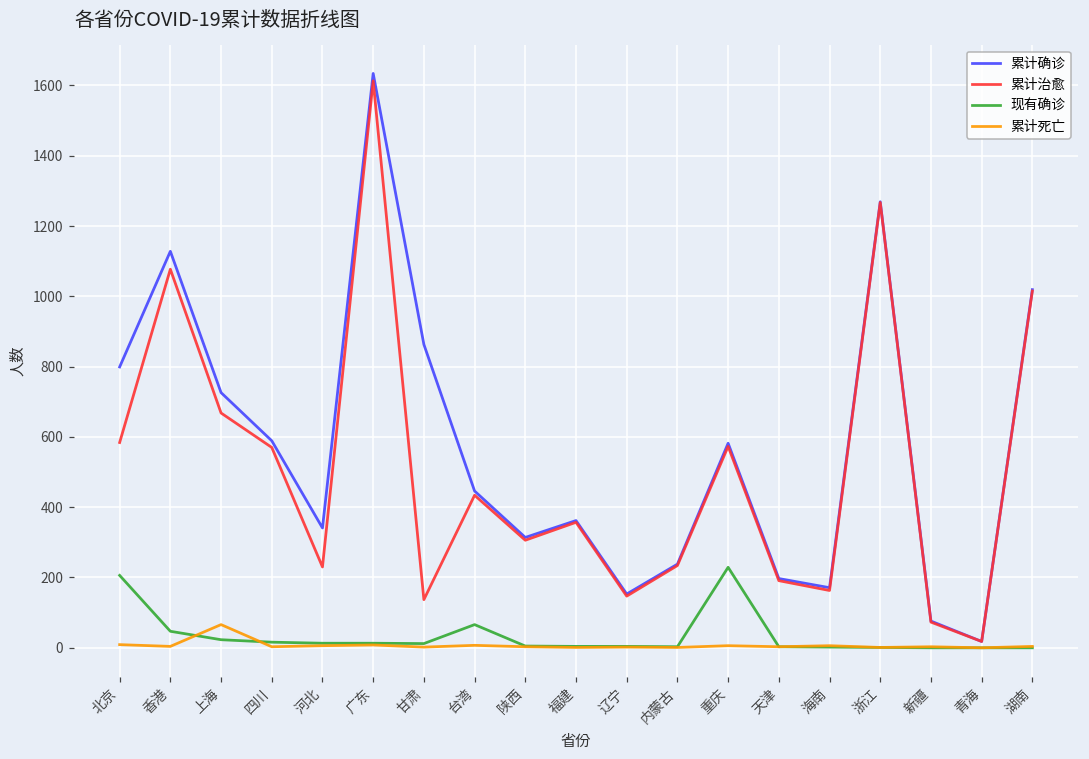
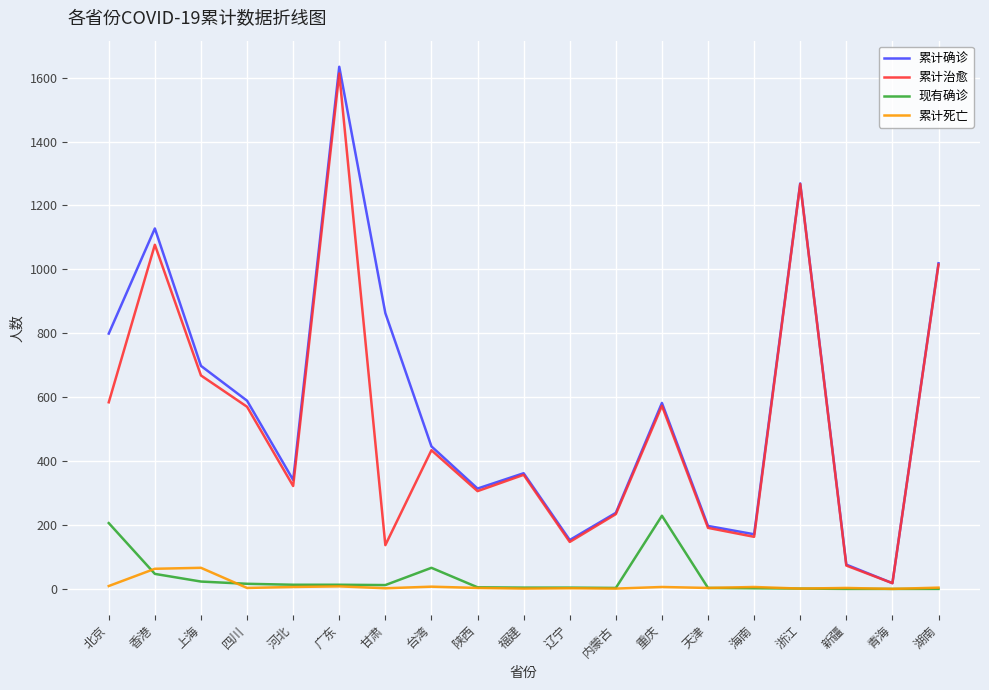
累计死亡, 香港: 0 -> 60
累计确诊, 上海: 730 -> 700
累计治愈, 河北: 230 -> 320
